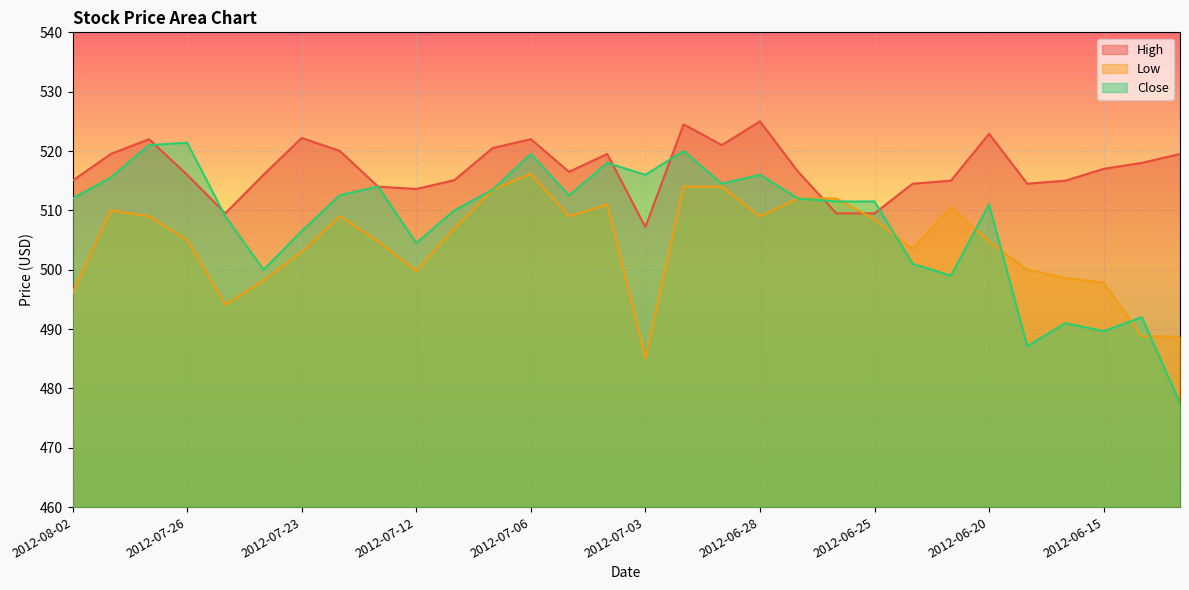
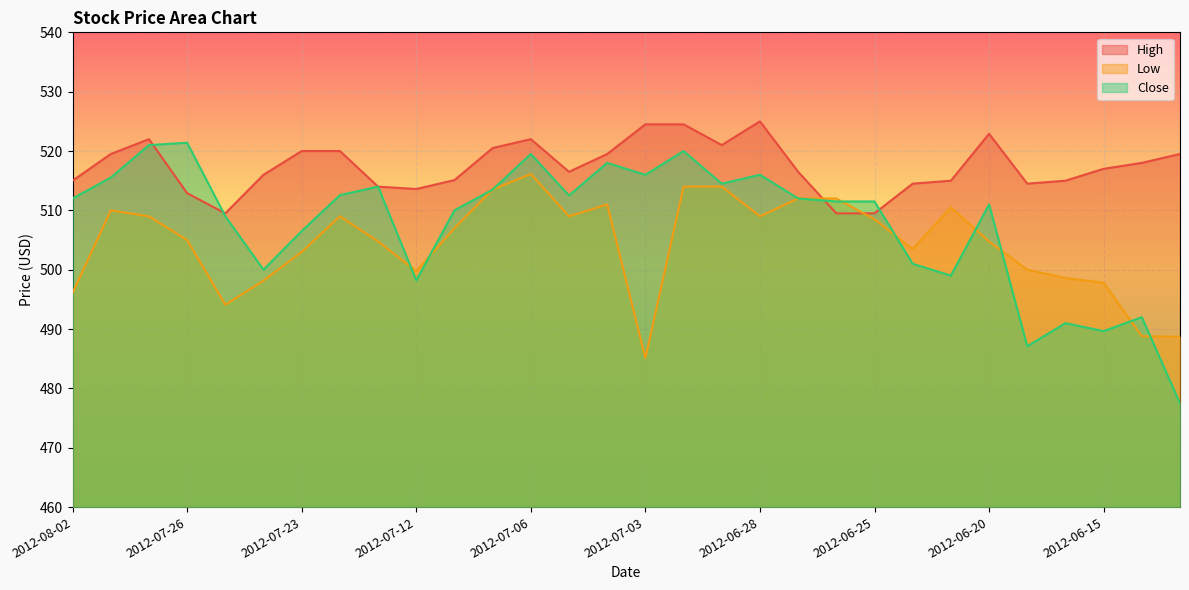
High, 2012-07-26: 516 -> 513
High, 2012-07-23: 522 -> 520
Close, 2012-07-12: 505 -> 498
High, 2012-07-03: 507 -> 525
